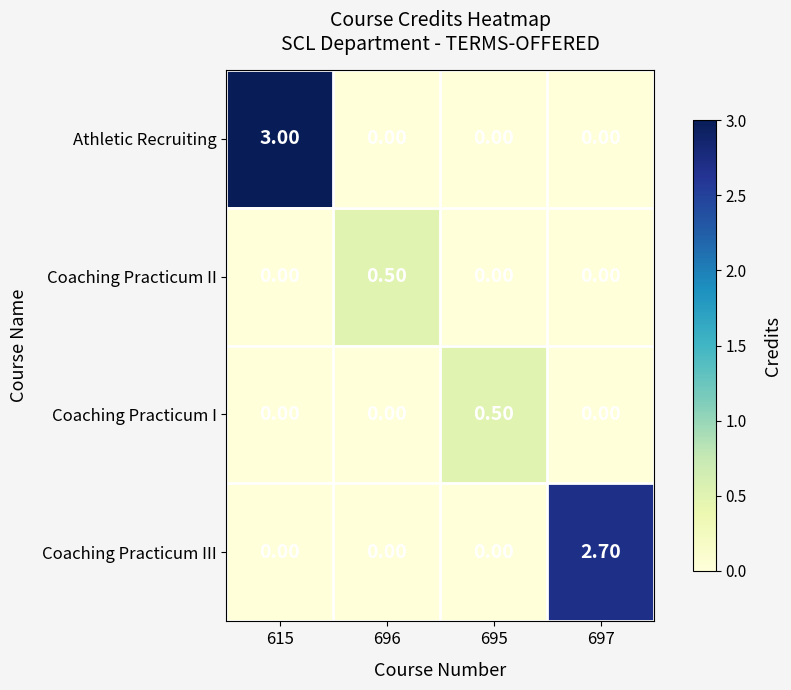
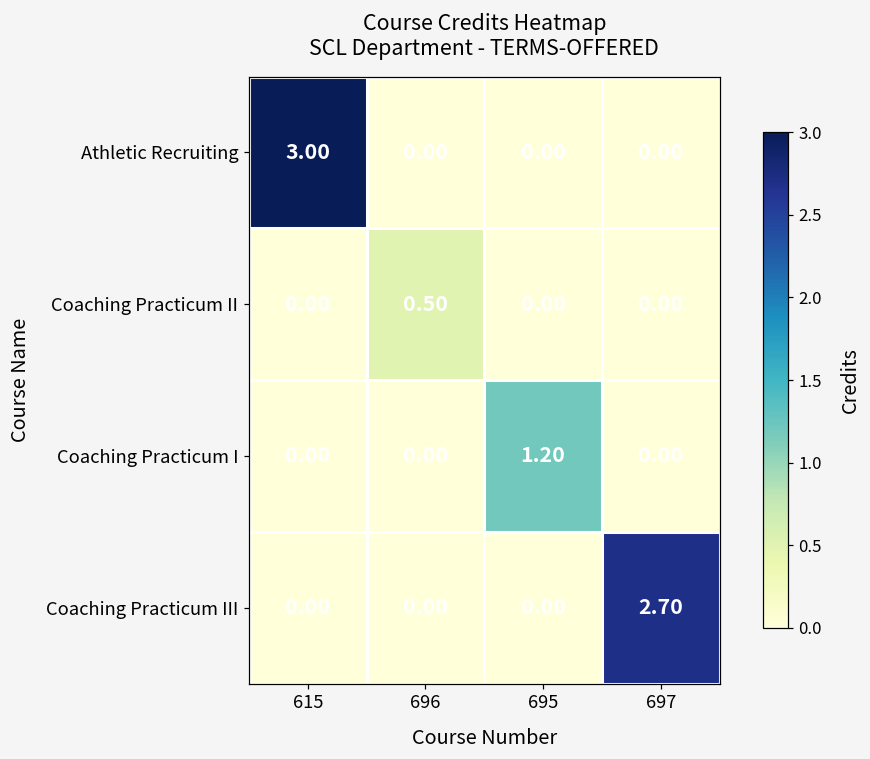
Coaching Practicum I, 695: 0.50 -> 1.20
